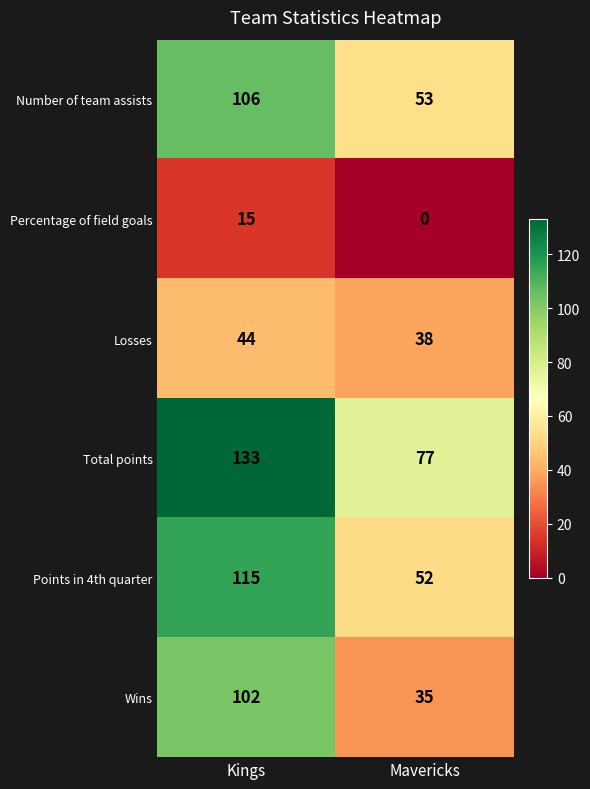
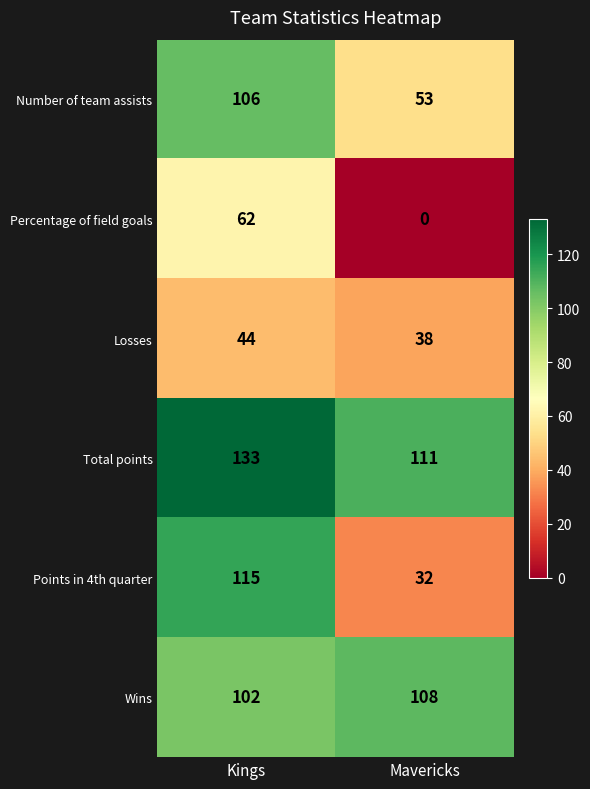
Percentage of field goals, Kings: 15 -> 62
Total points, Mavericks: 77 -> 111
Points in 4th quarter, Mavericks: 52 -> 32
Wins, Mavericks: 35 -> 108
